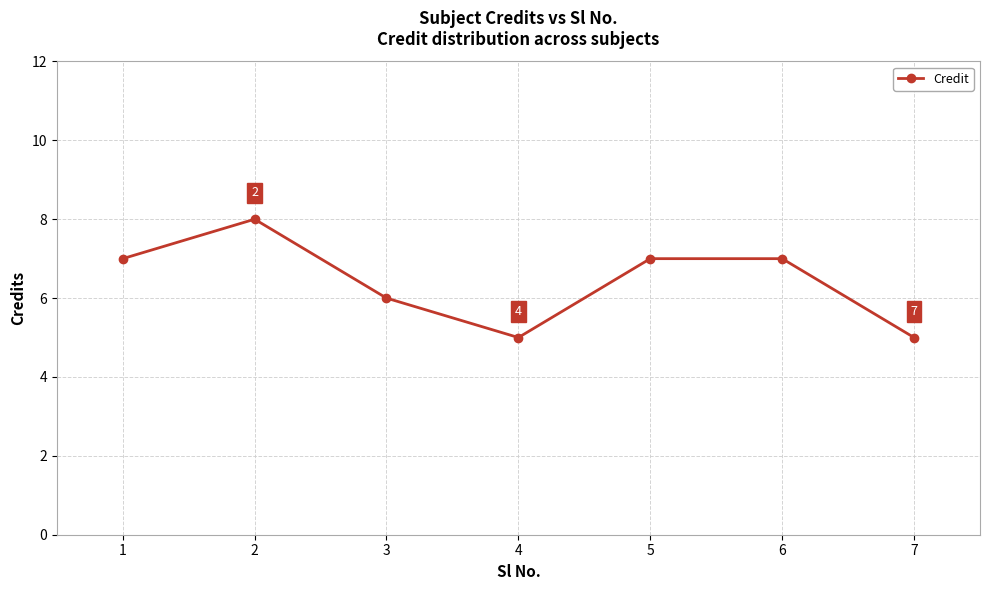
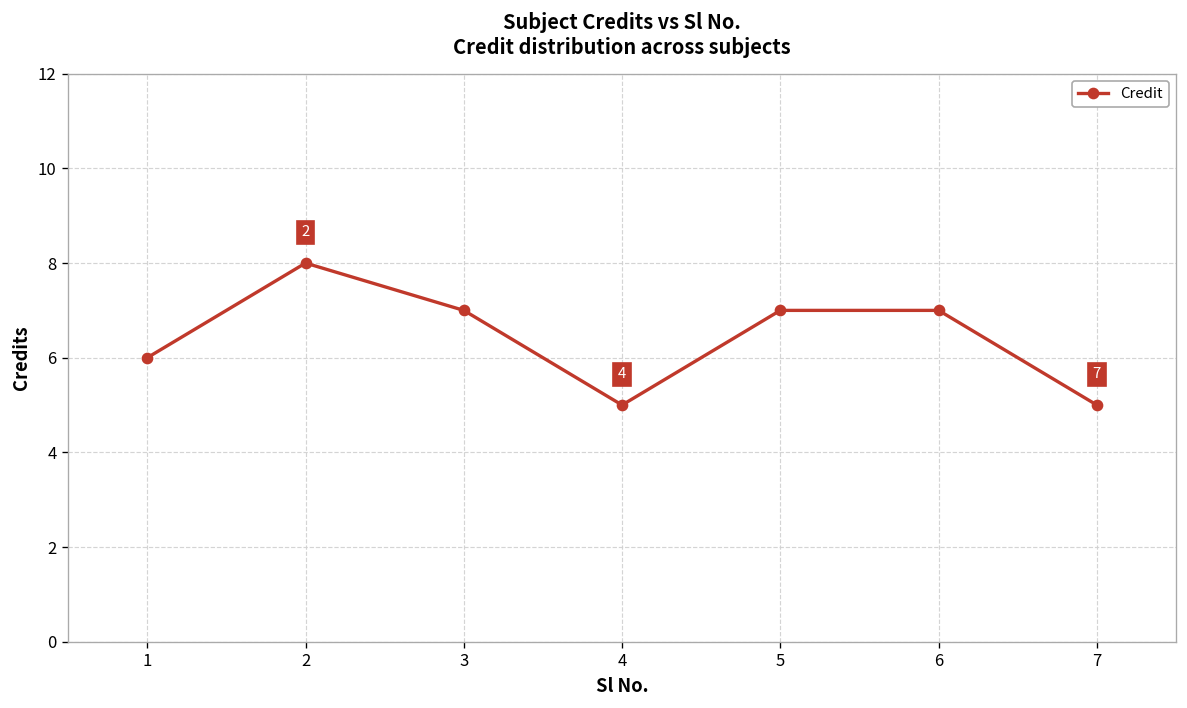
1: 7 -> 6
3: 6 -> 7
